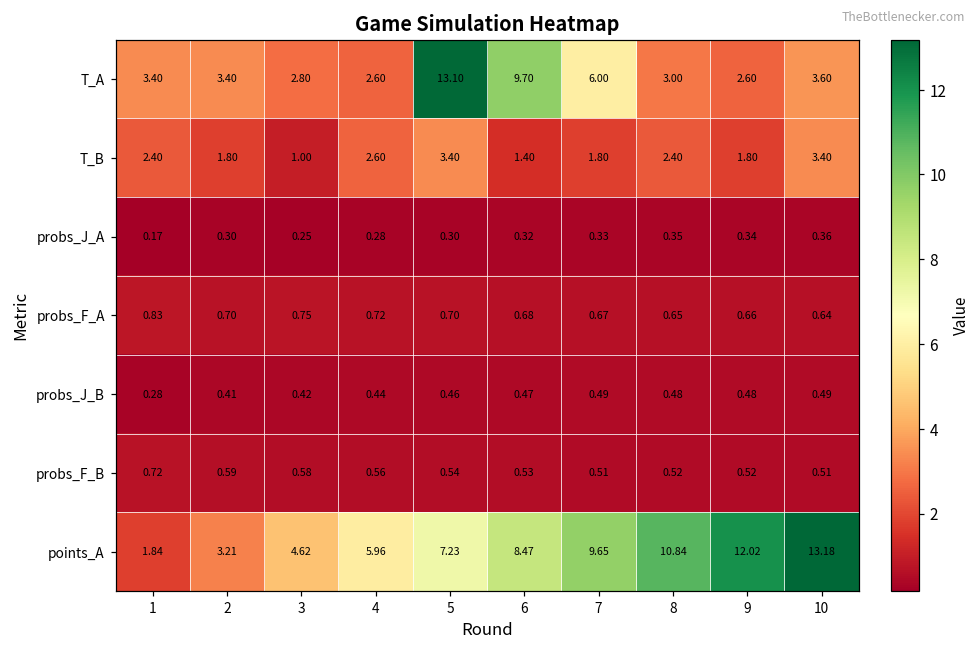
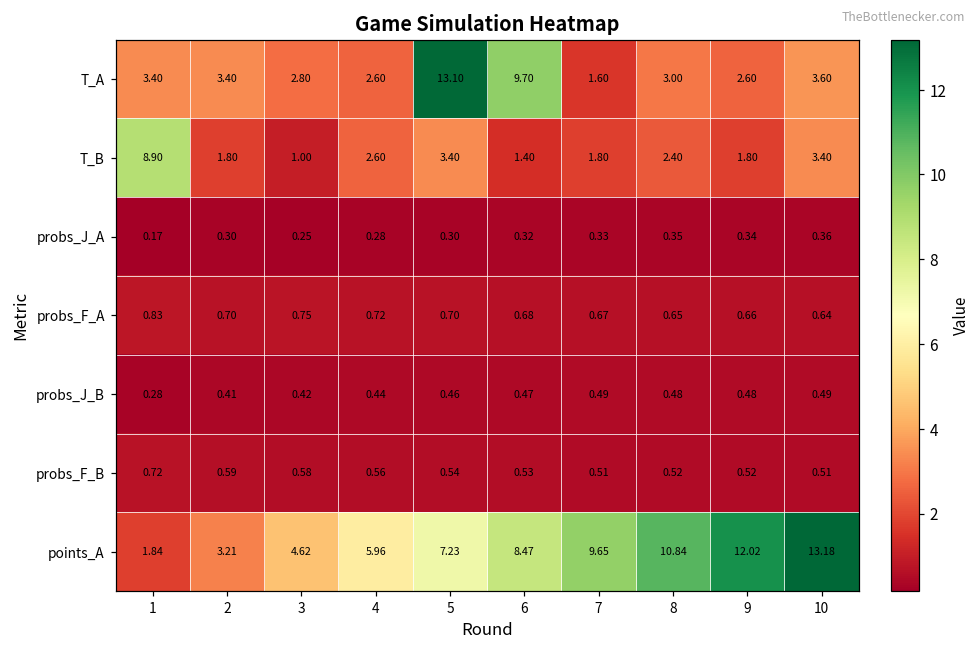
T_A, 7: 6.00 -> 1.60
T_B, 1: 2.40 -> 8.90
